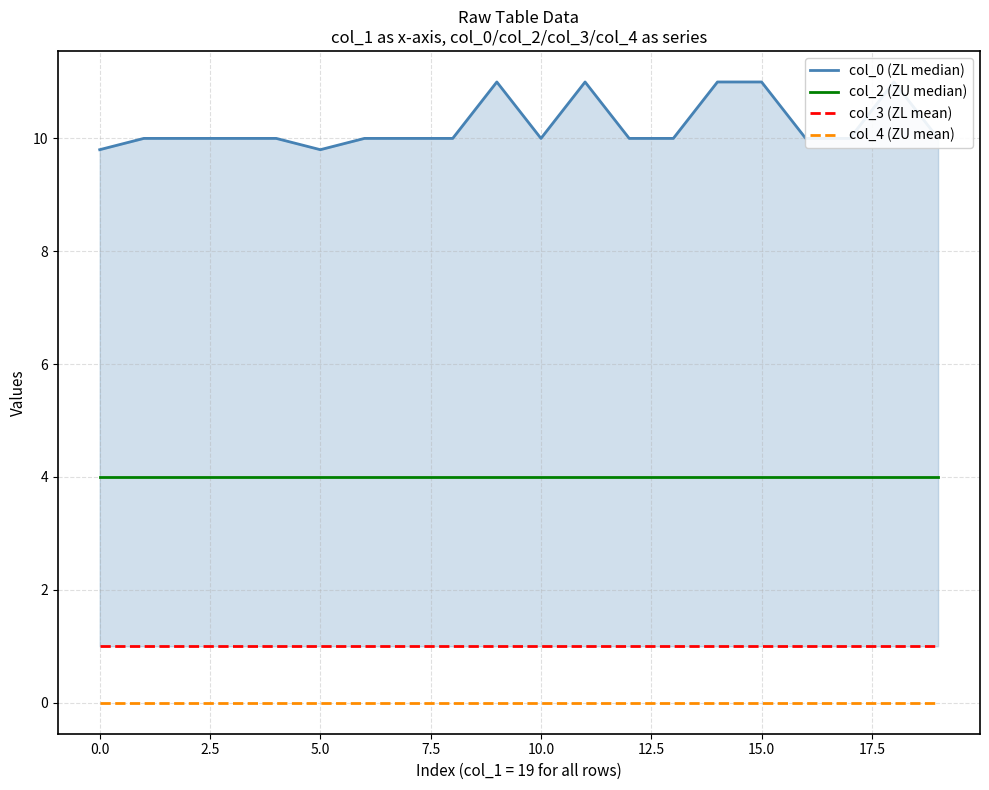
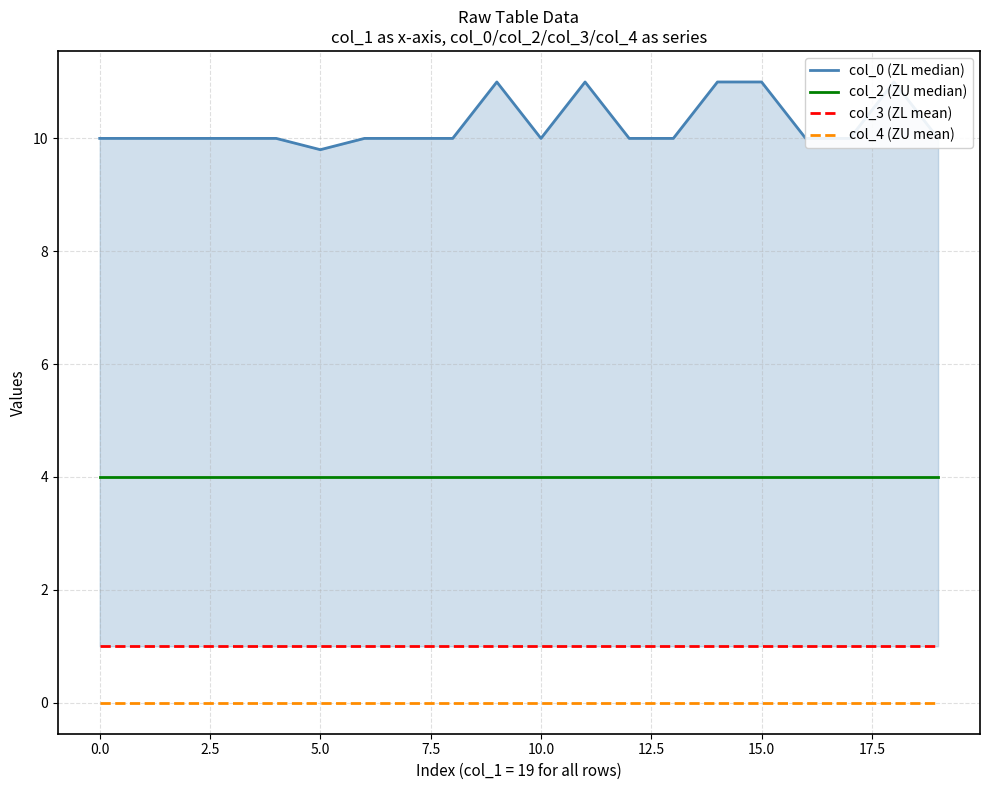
col_0 (ZL median), 0.0: 9.8 -> 10.0
